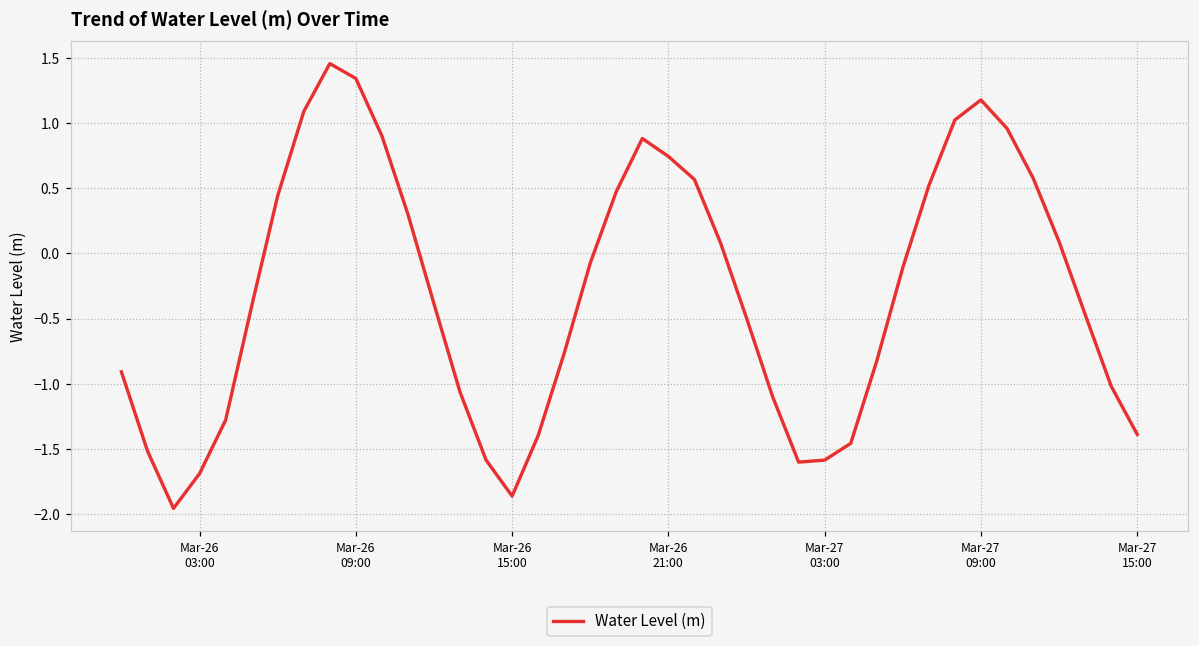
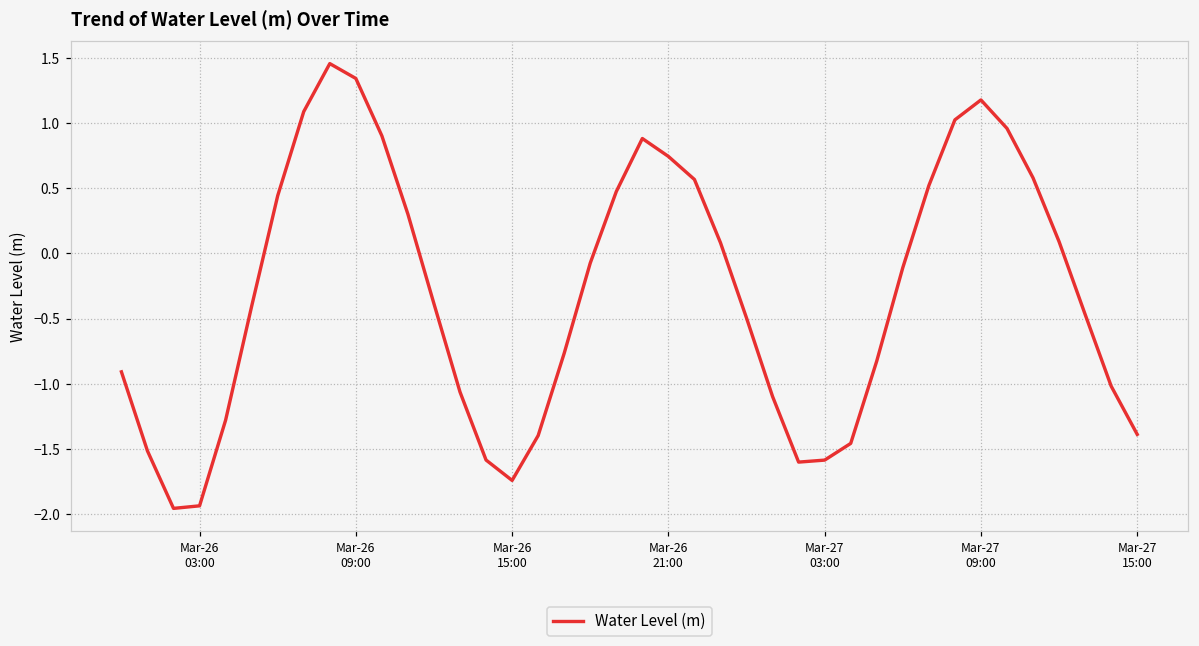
Mar-26 03:00: -1.69 -> -1.94
Mar-26 15:00: -1.86 -> -1.74
